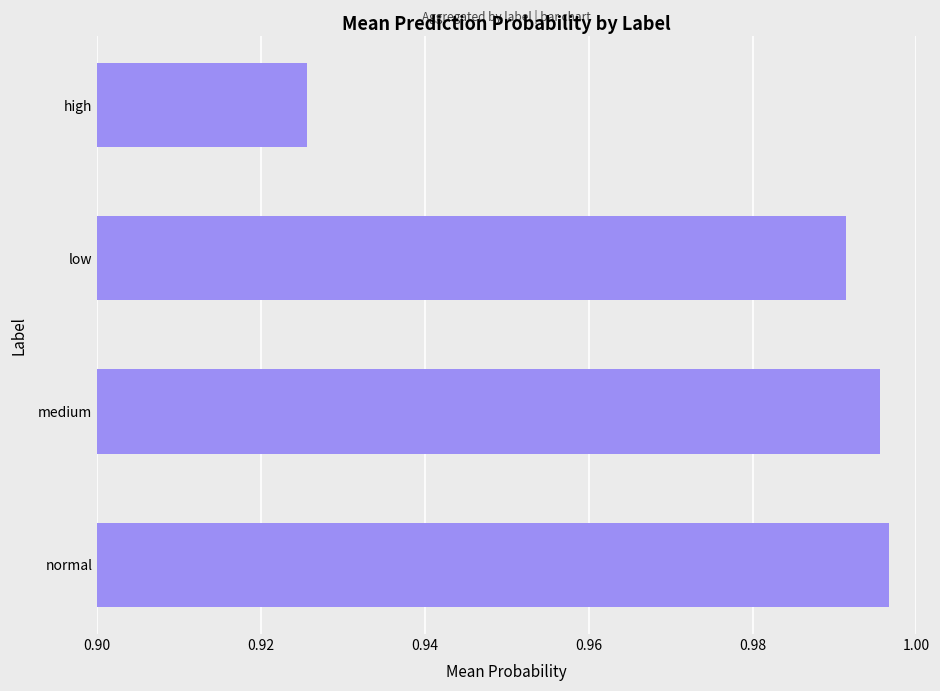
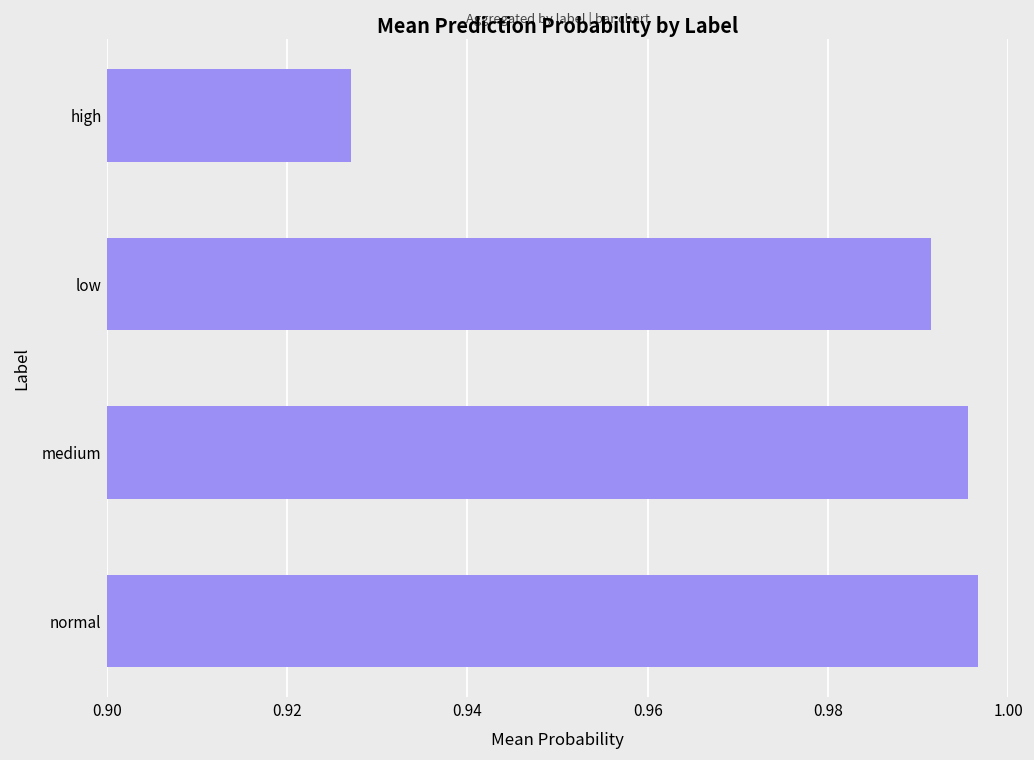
high: 0.926 -> 0.927
